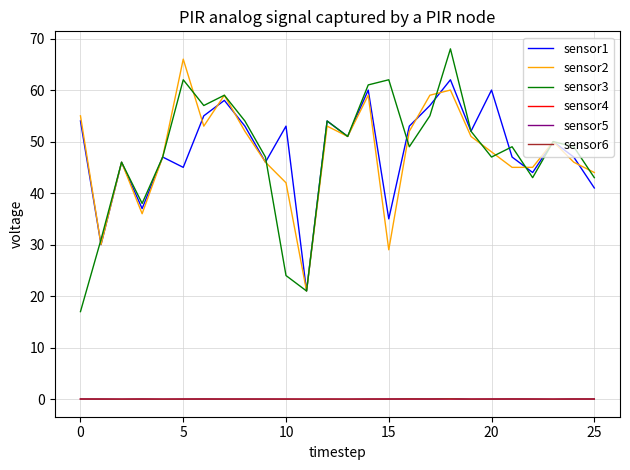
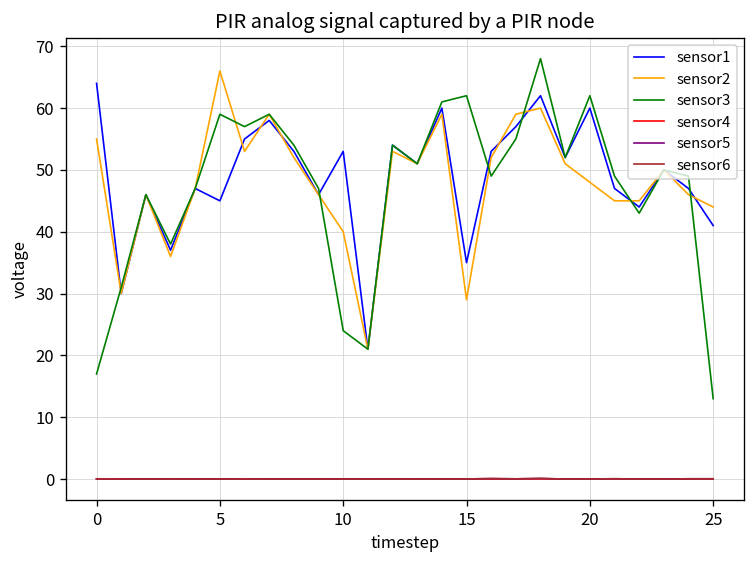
sensor1, 0: 54 -> 64
sensor3, 5: 62 -> 59
sensor2, 10: 42 -> 40
sensor3, 20: 47 -> 62
sensor3, 25: 43 -> 13
